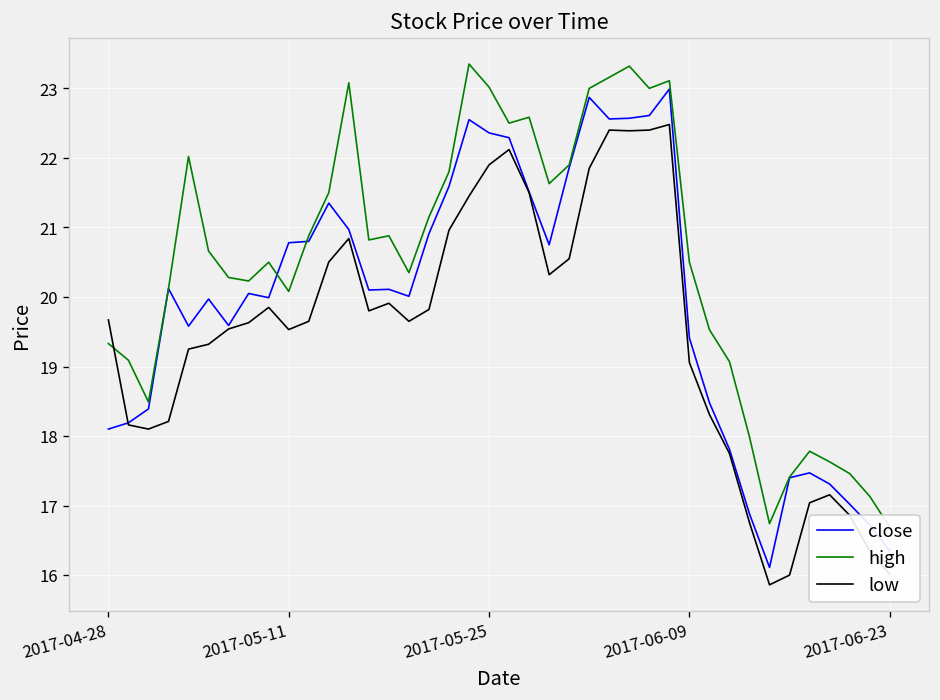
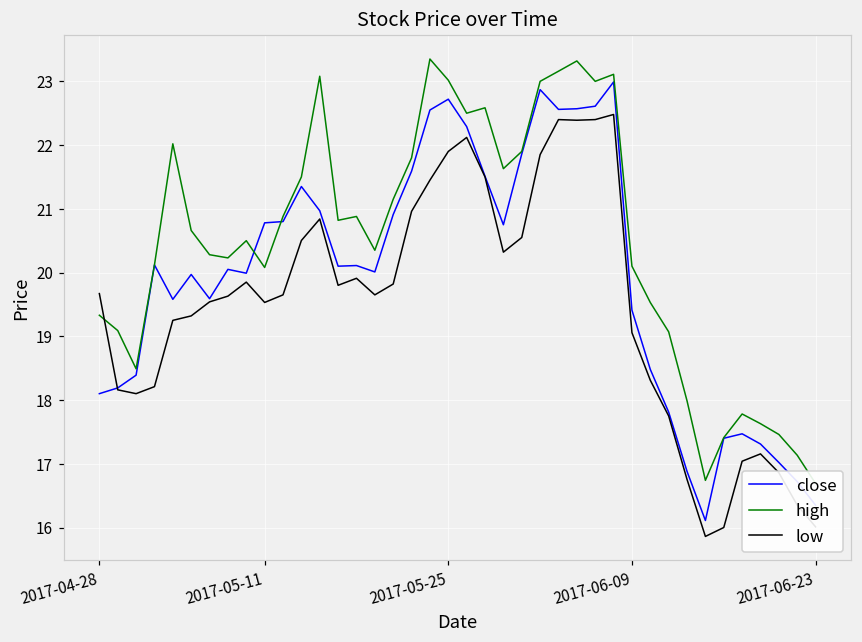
close, 2017-05-25: 22.4 -> 22.7
high, 2017-06-09: 20.5 -> 20.1
